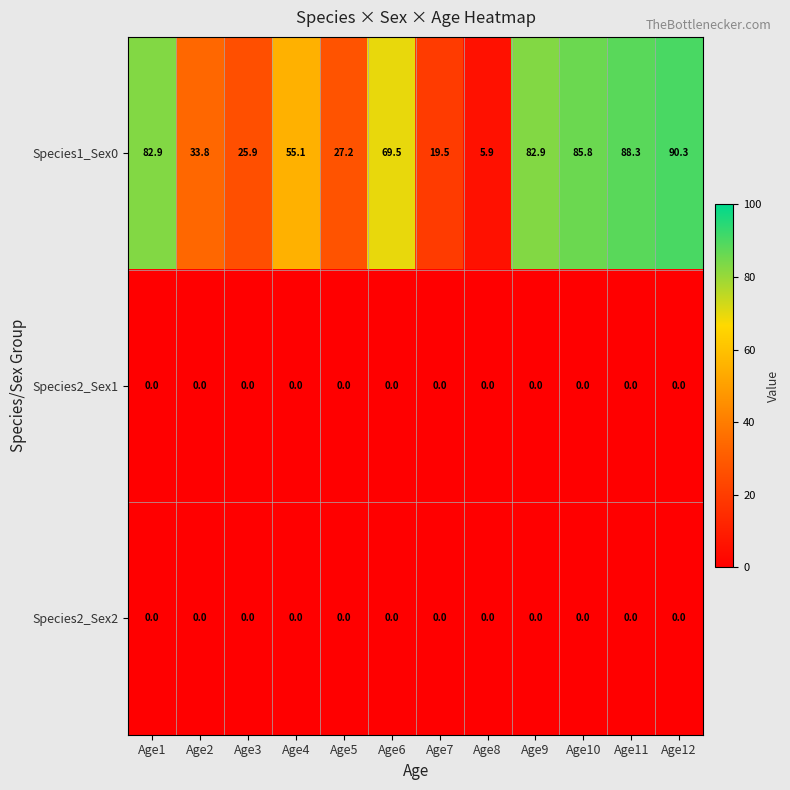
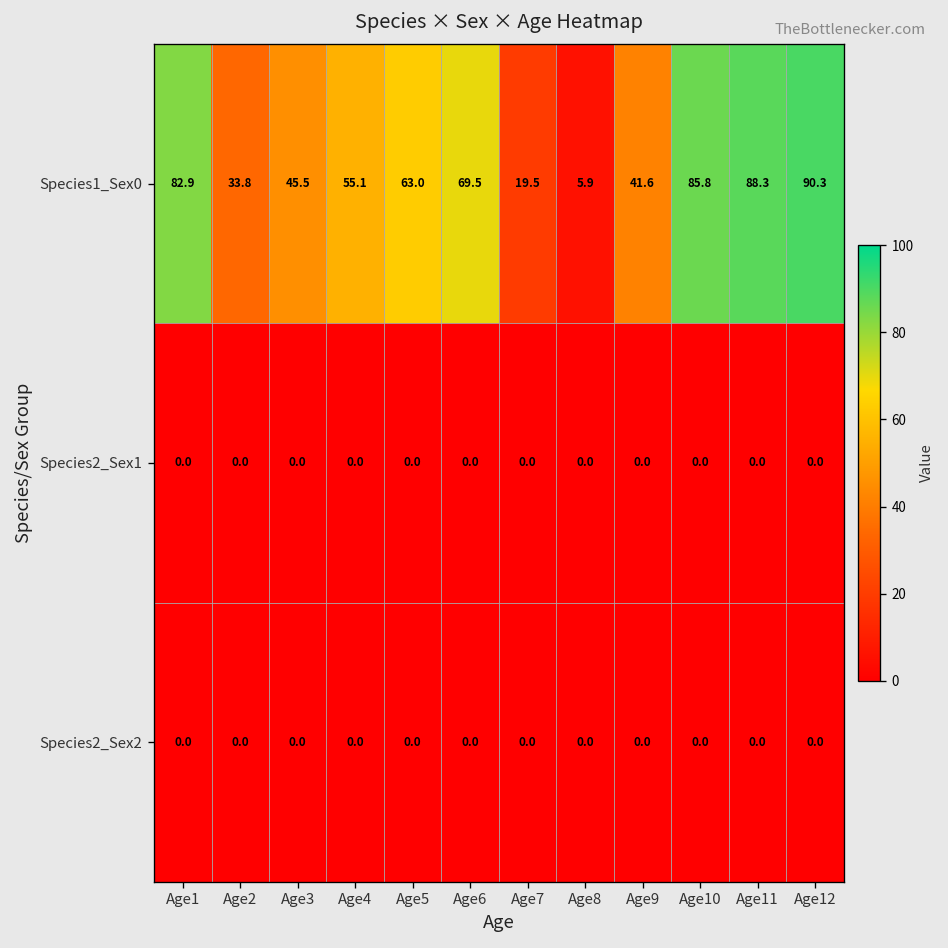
Species1_Sex0, Age3: 25.9 -> 45.5
Species1_Sex0, Age5: 27.2 -> 63.0
Species1_Sex0, Age9: 82.9 -> 41.6
